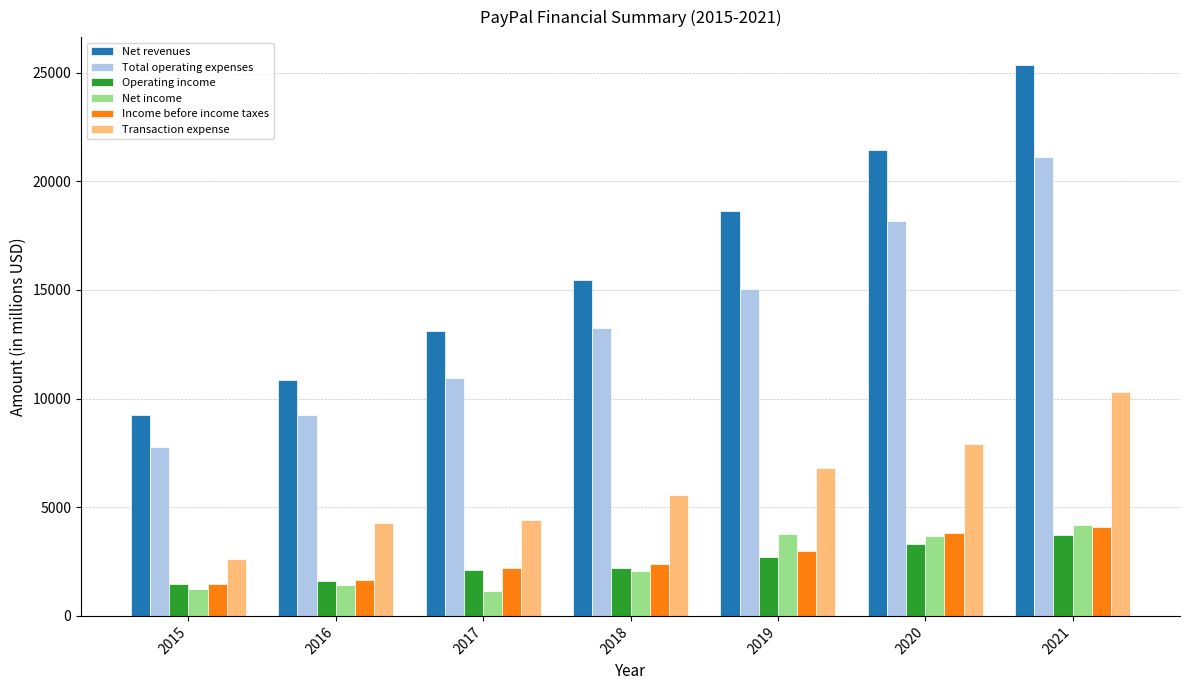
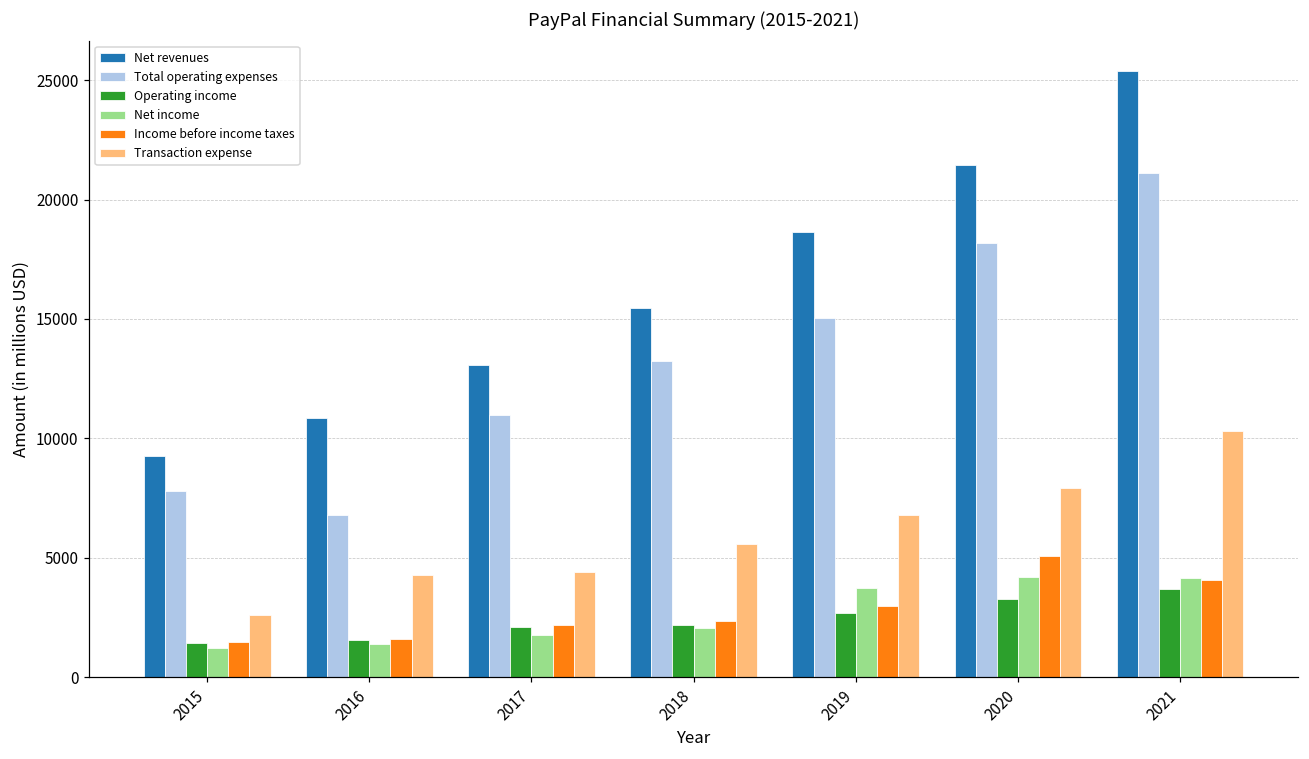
Total operating expenses, 2016: 9300 -> 6800
Net income, 2017: 1100 -> 1800
Net income, 2020: 3700 -> 4200
Income before income taxes, 2020: 3800 -> 5100
